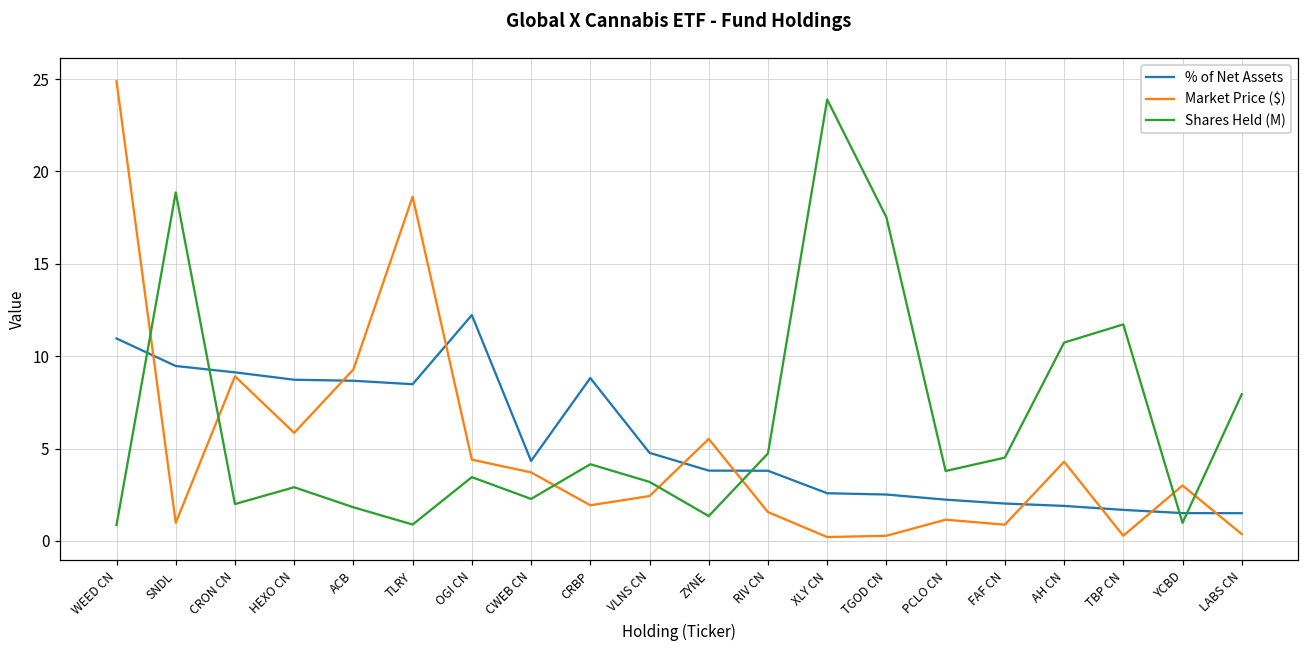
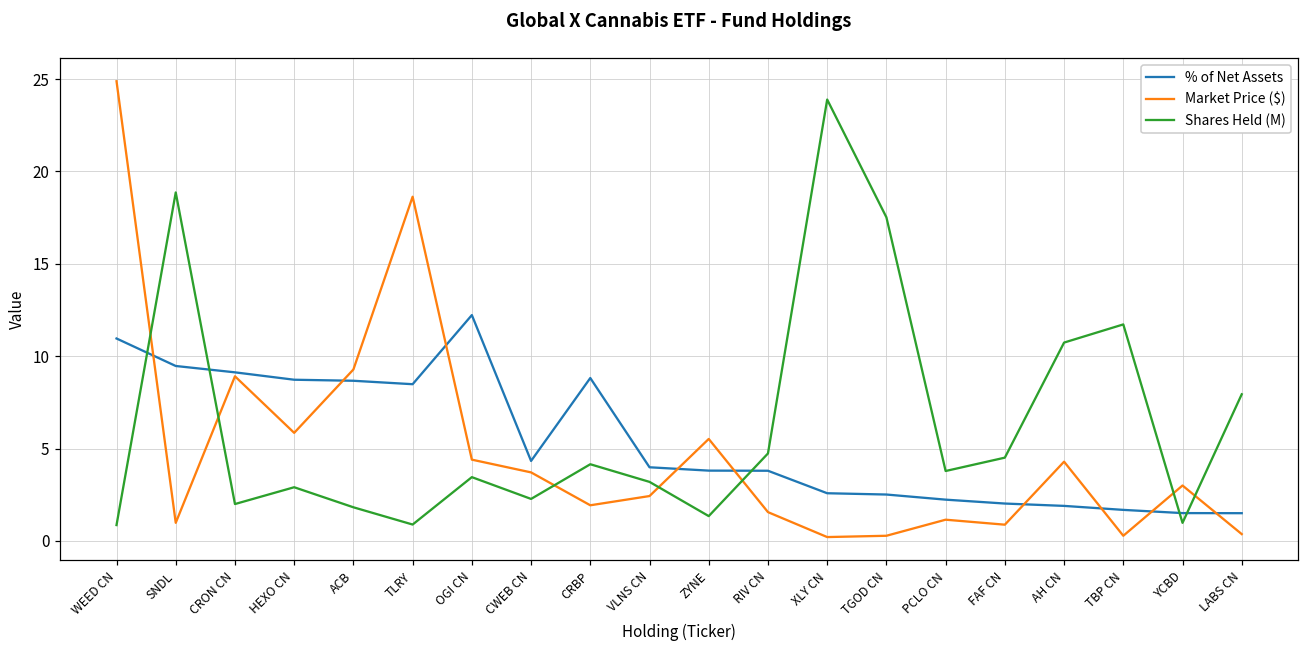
% of Net Assets, VLNS CN: 4.8 -> 4.0
